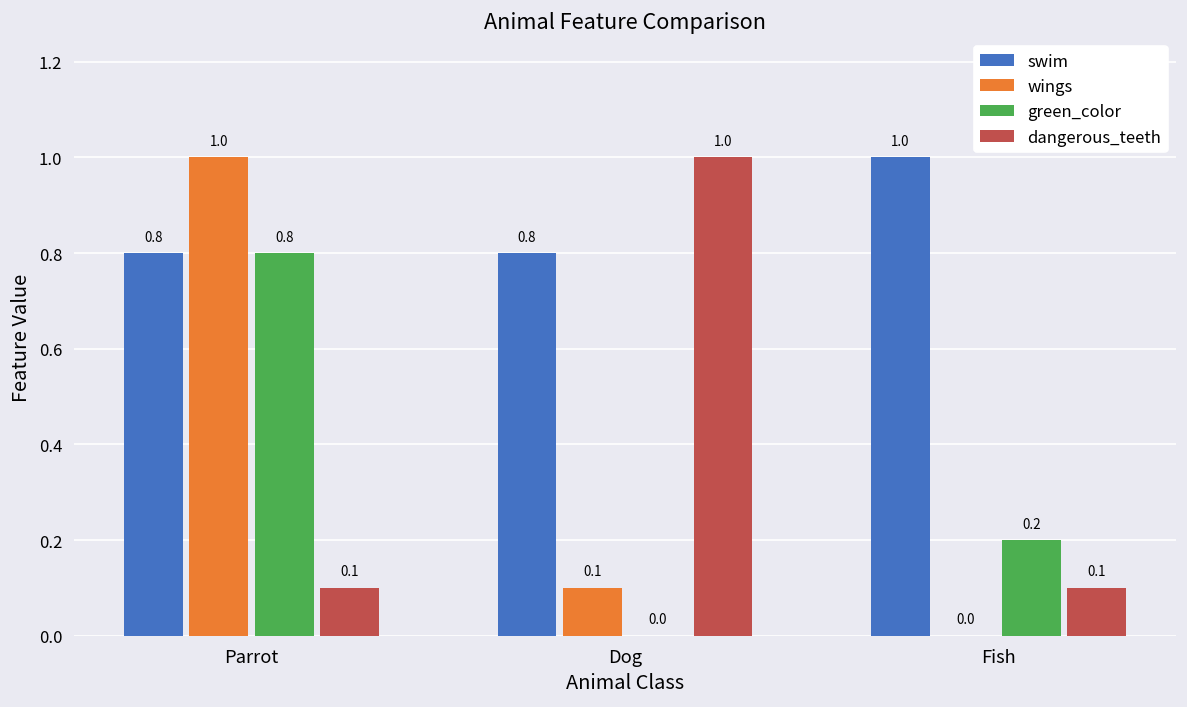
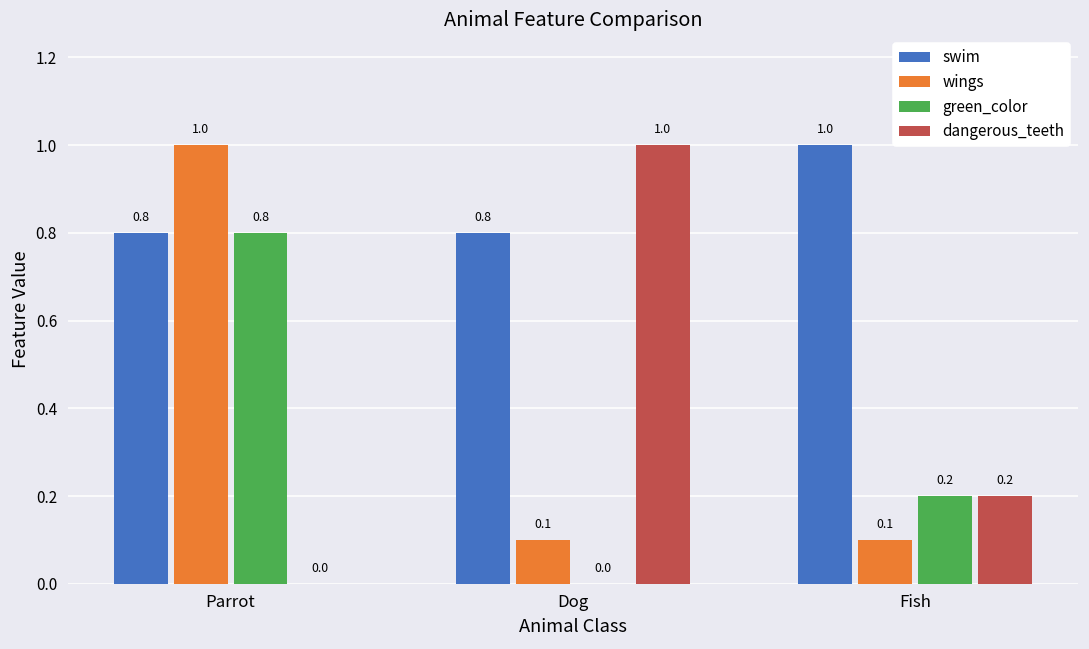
dangerous_teeth, Parrot: 0.1 -> 0.0
wings, Fish: 0.0 -> 0.1
dangerous_teeth, Fish: 0.1 -> 0.2
